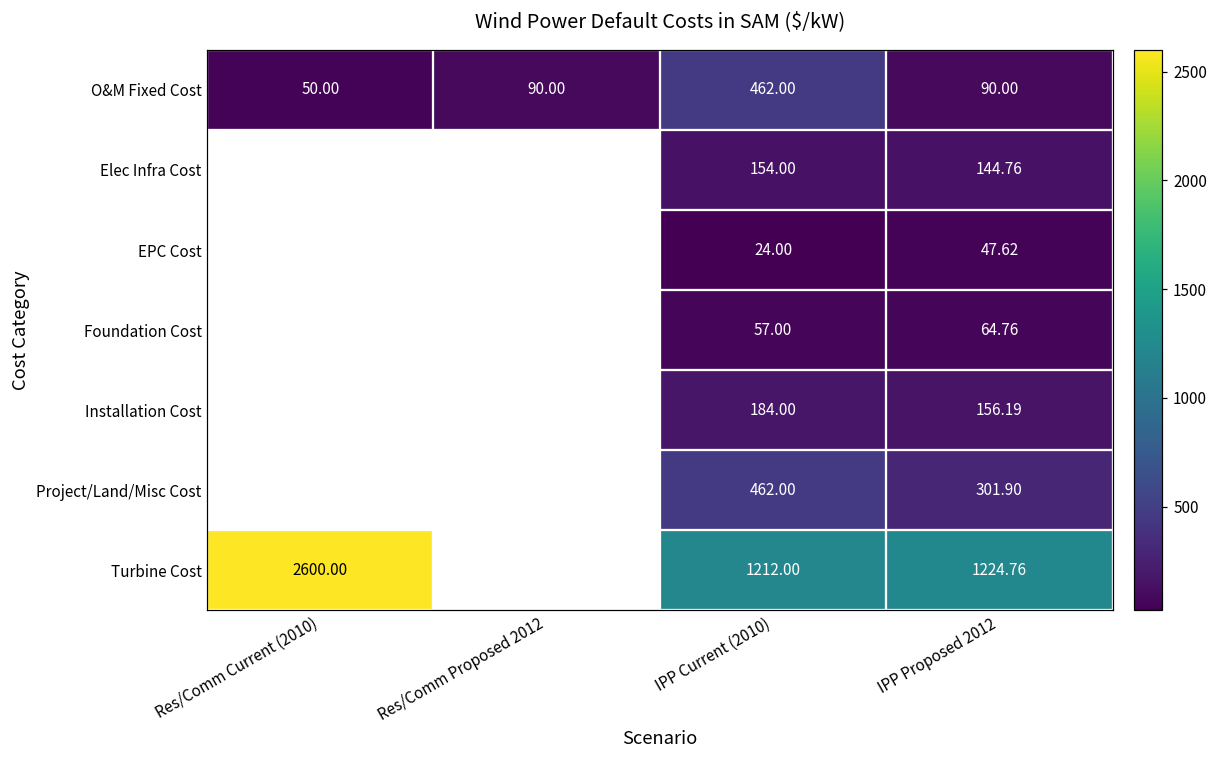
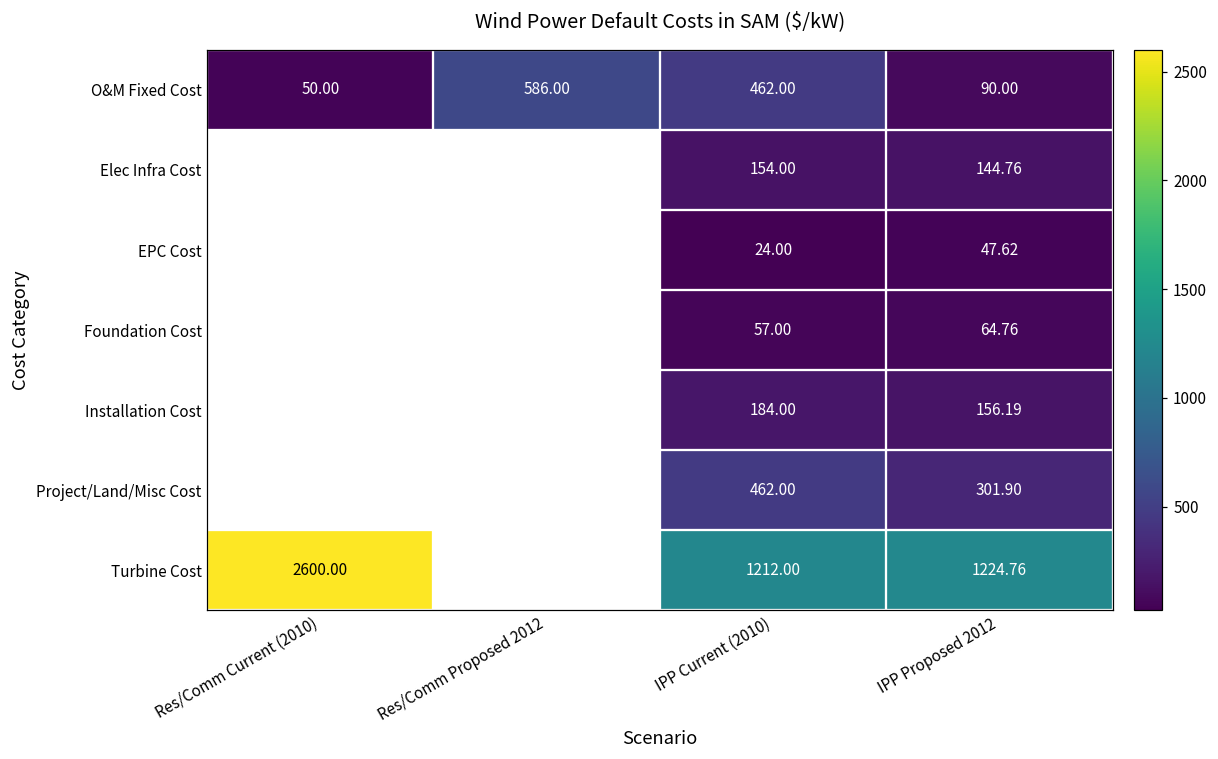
O&M Fixed Cost, Res/Comm Proposed 2012: 90.00 -> 586.00
